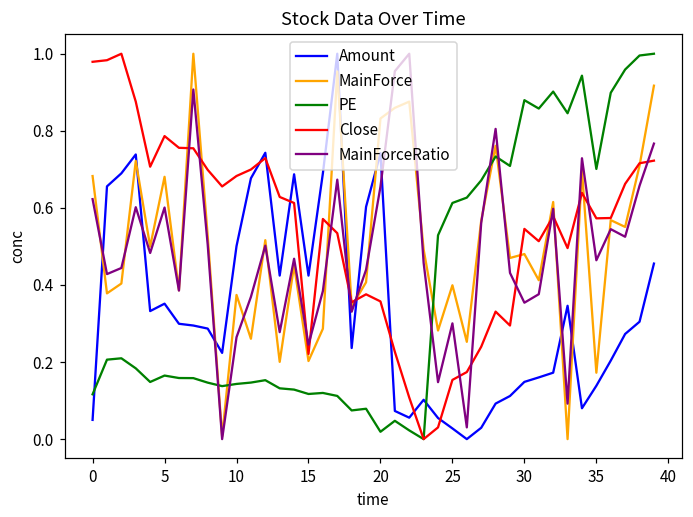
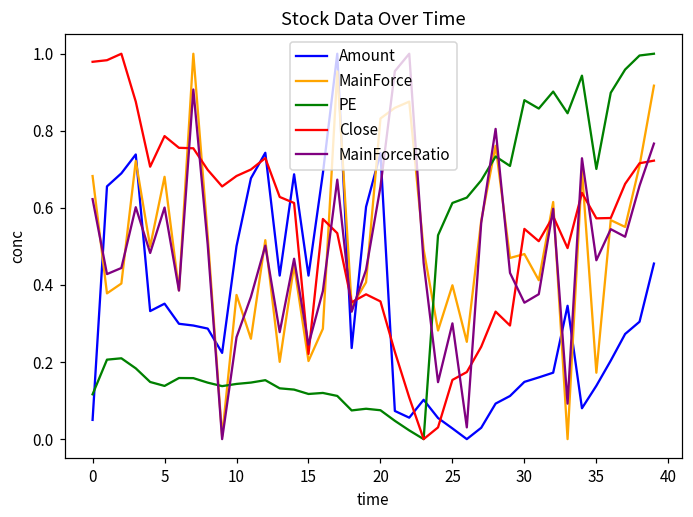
PE, 5: 0.16 -> 0.14
PE, 20: 0.02 -> 0.07
